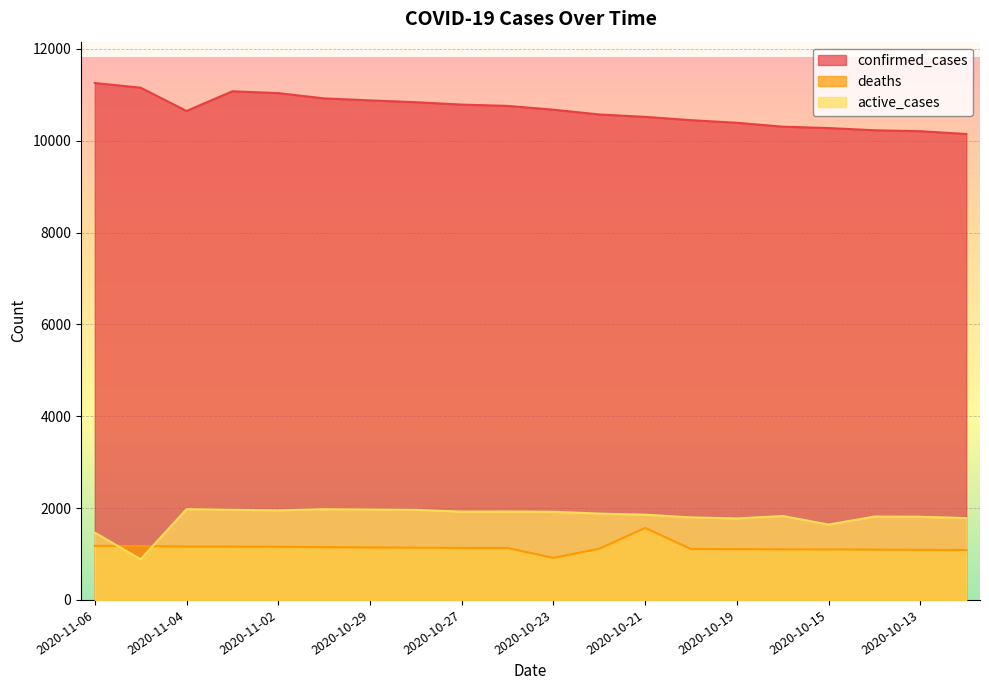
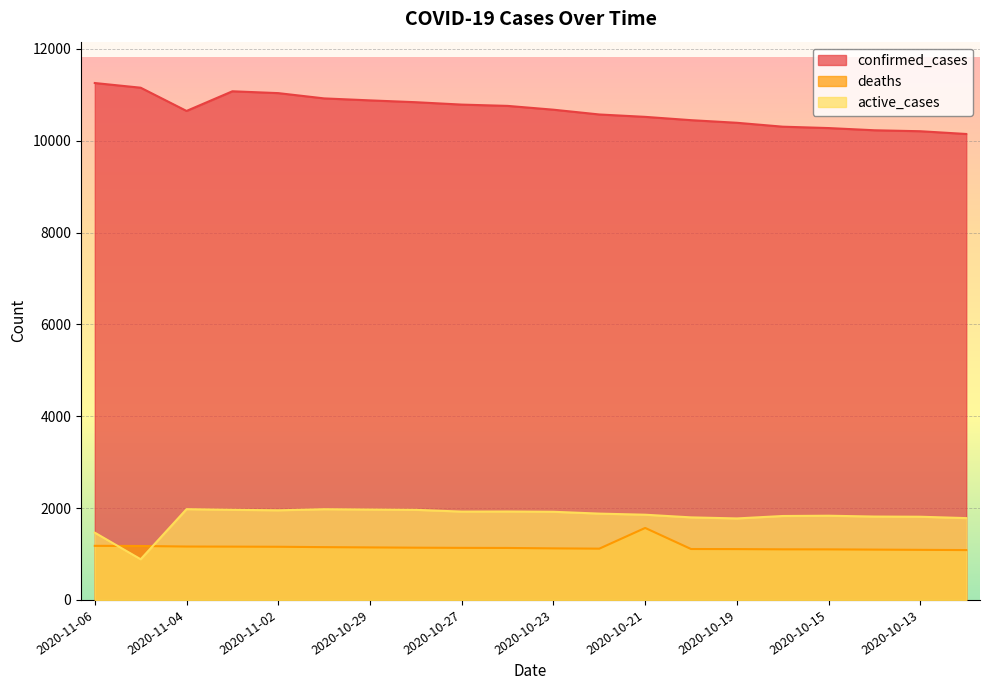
deaths, 2020-10-23: 900 -> 1100
active_cases, 2020-10-15: 1600 -> 1800
